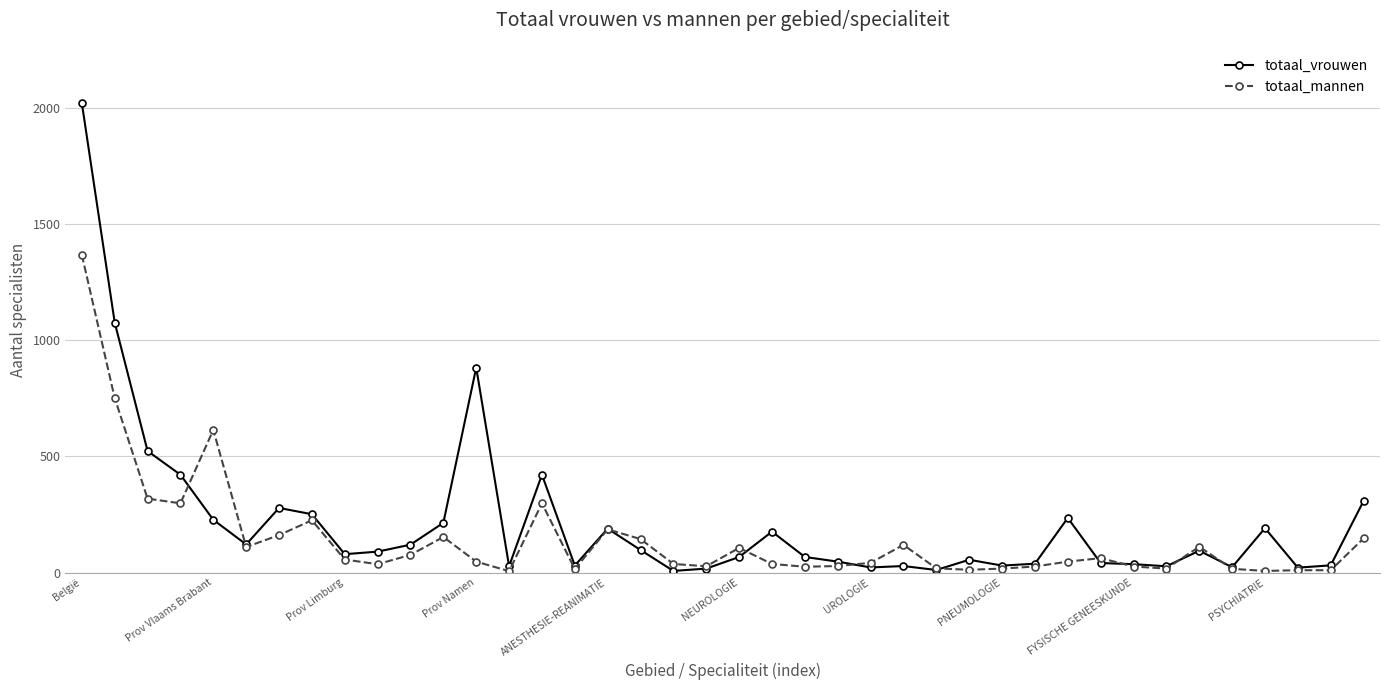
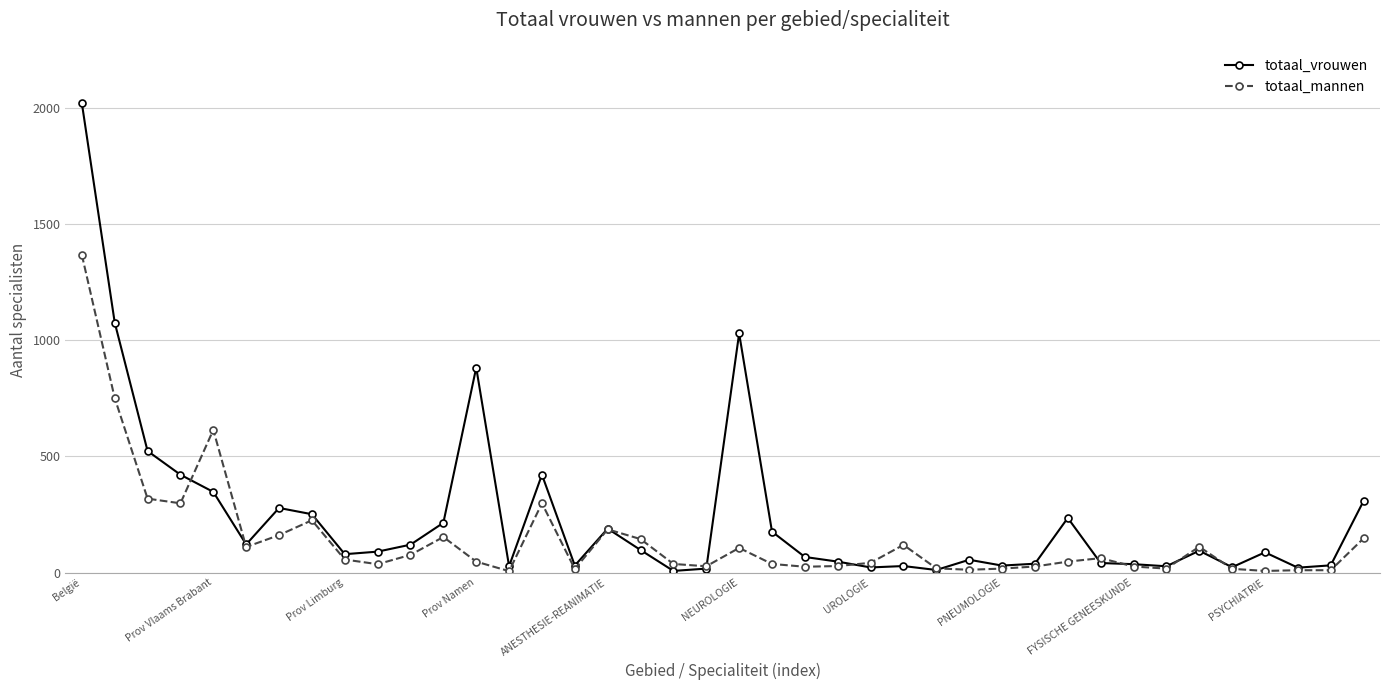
totaal_vrouwen, Prov Vlaams Brabant: 230 -> 350
totaal_vrouwen, NEUROLOGIE: 70 -> 1030
totaal_vrouwen, PSYCHIATRIE: 190 -> 90
